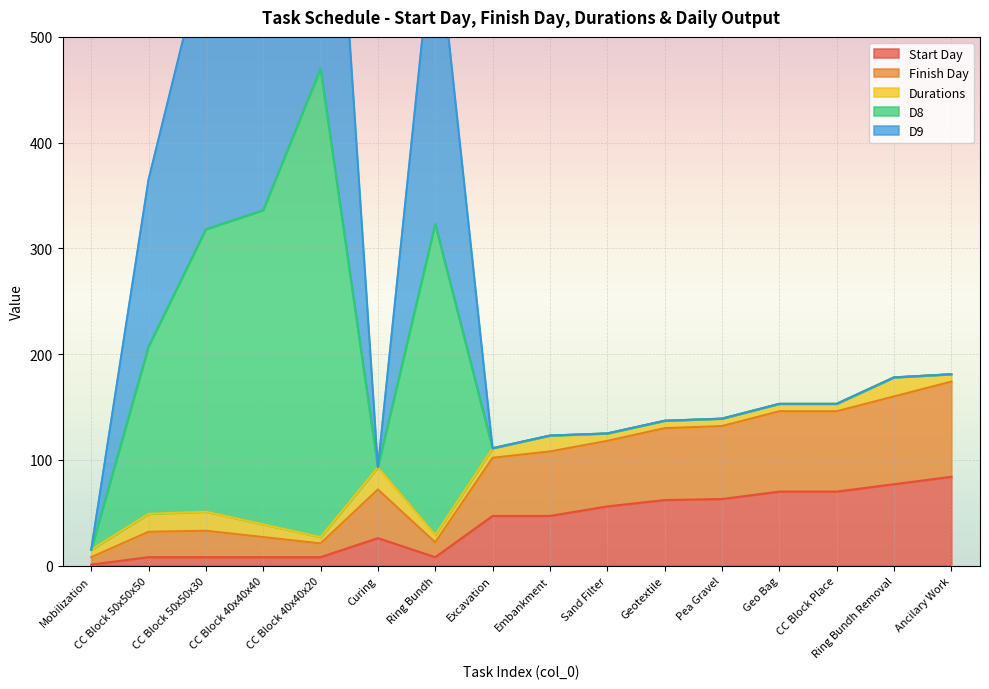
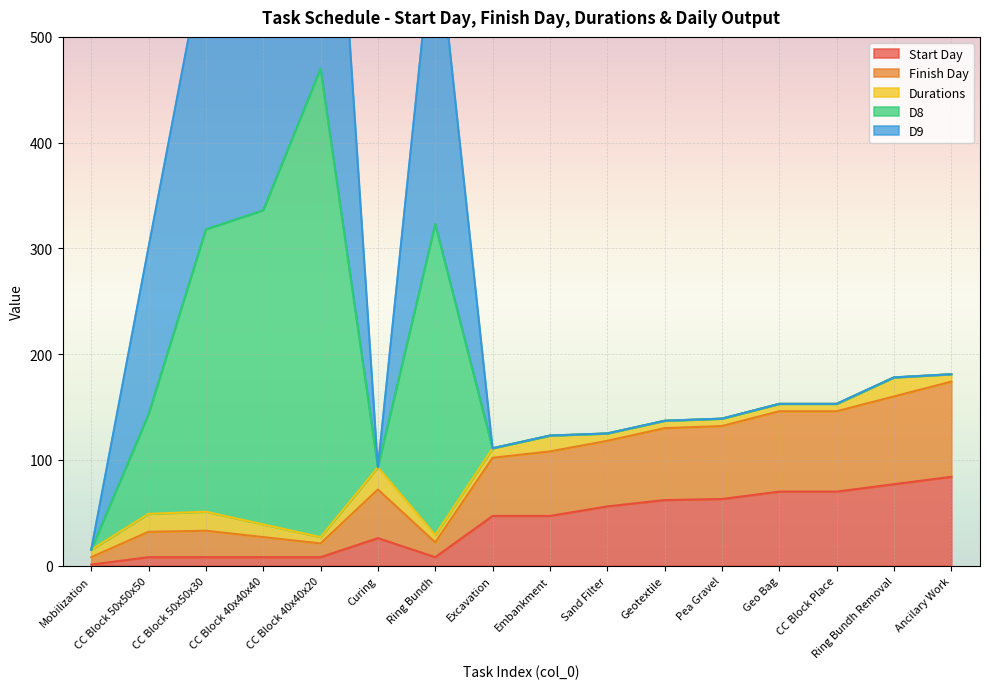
D8, CC Block 50x50x50: 158 -> 94
